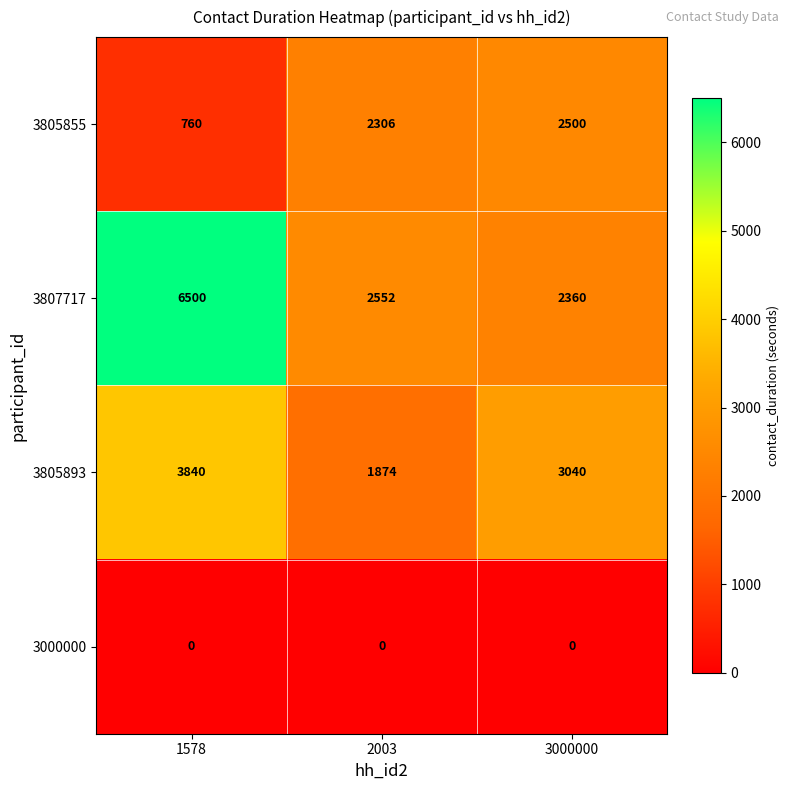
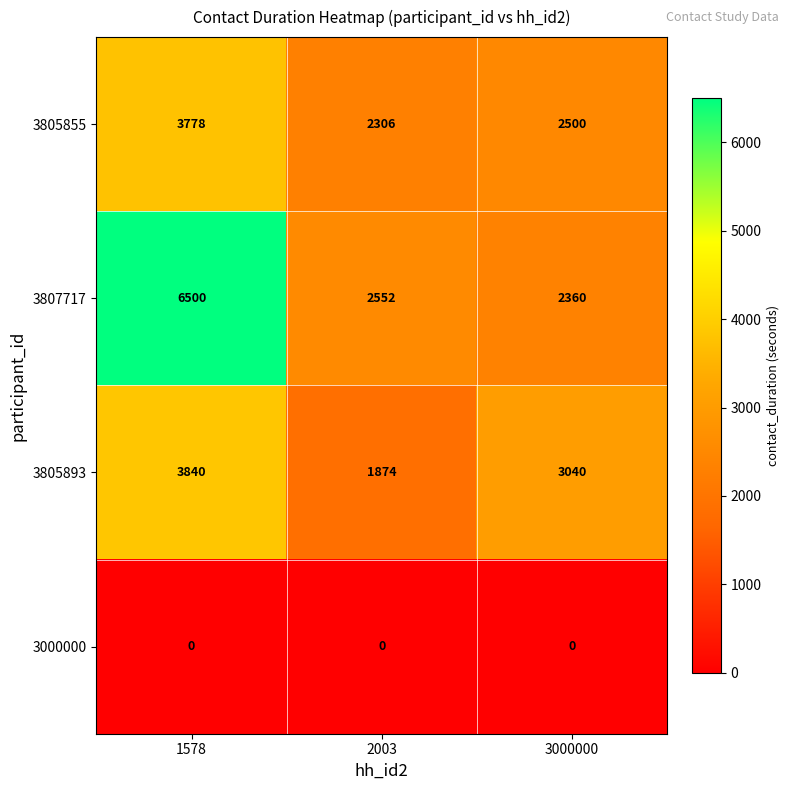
3805855, 1578: 760 -> 3778
